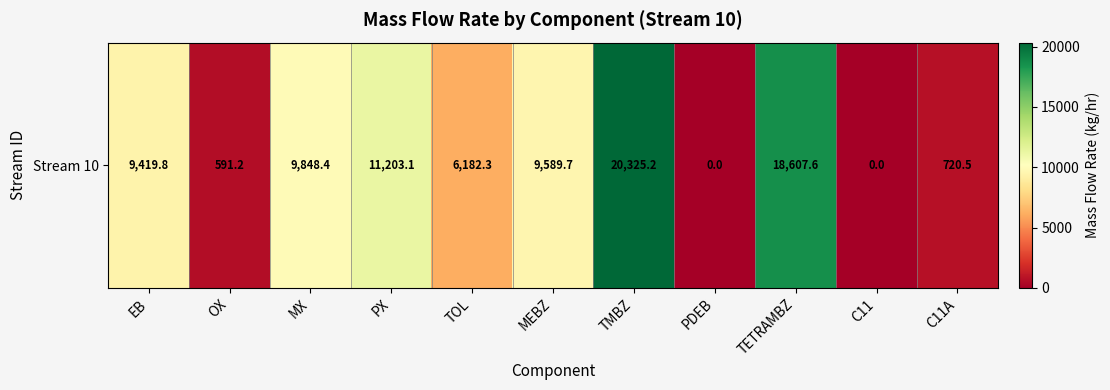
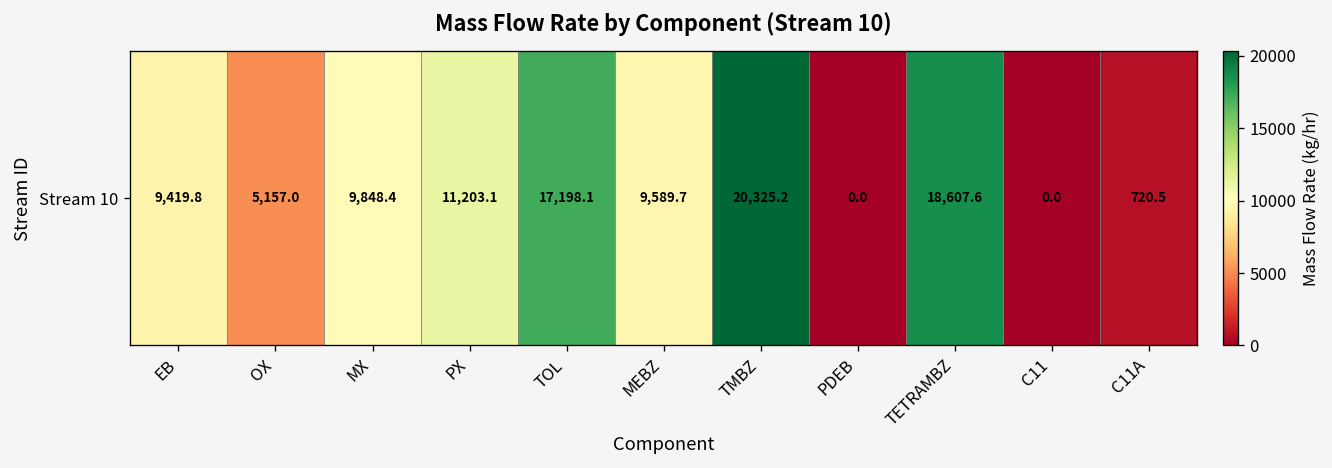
Stream 10, OX: 591.2 -> 5,157.0
Stream 10, TOL: 6,182.3 -> 17,198.1
